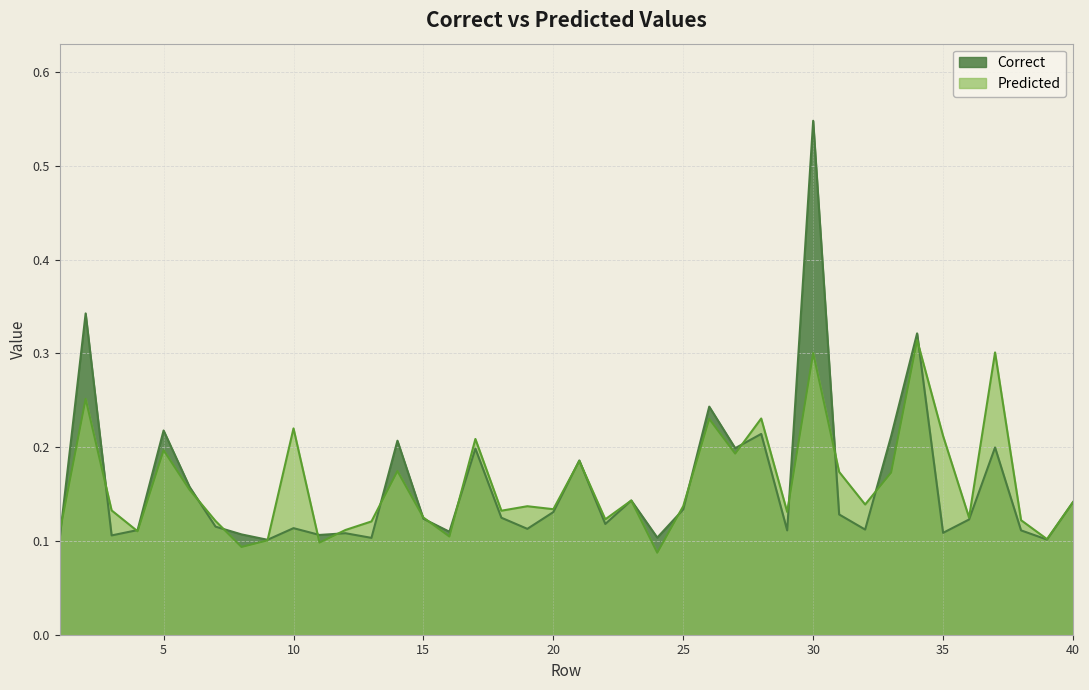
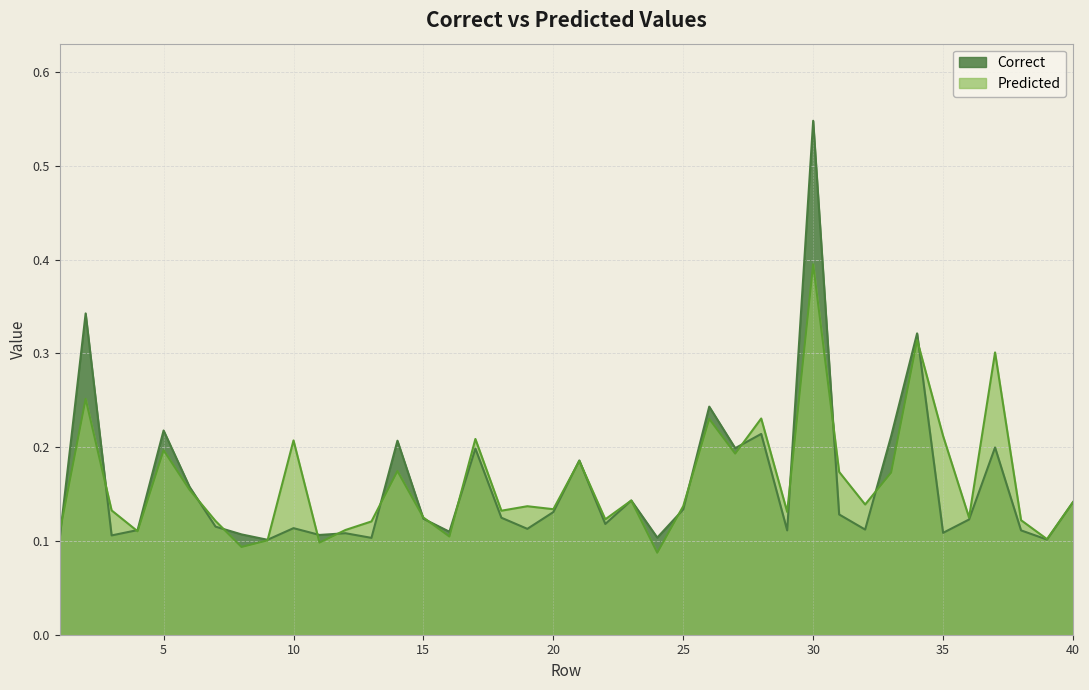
Predicted, 10: 0.22 -> 0.21
Predicted, 30: 0.30 -> 0.40
